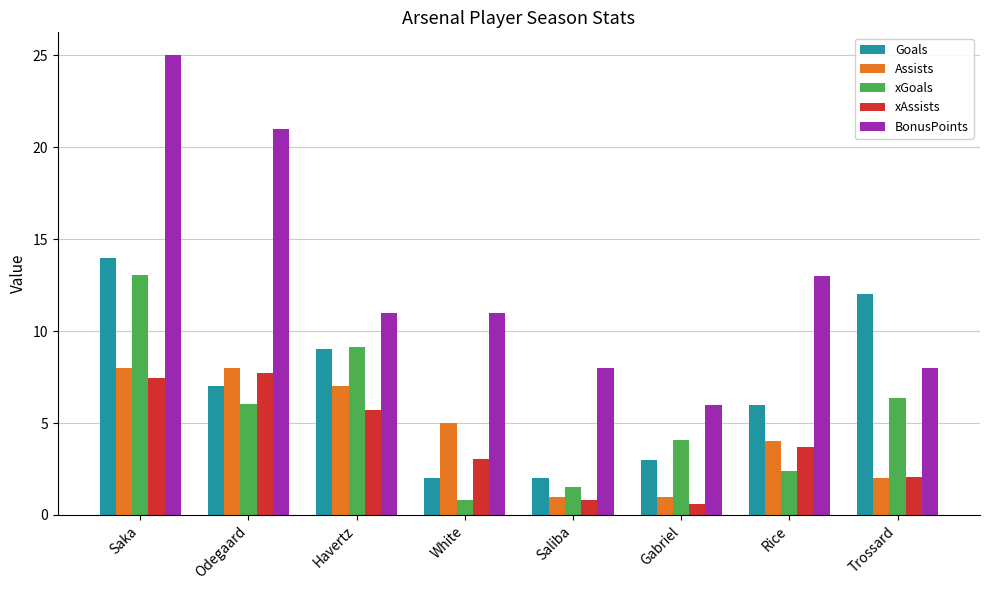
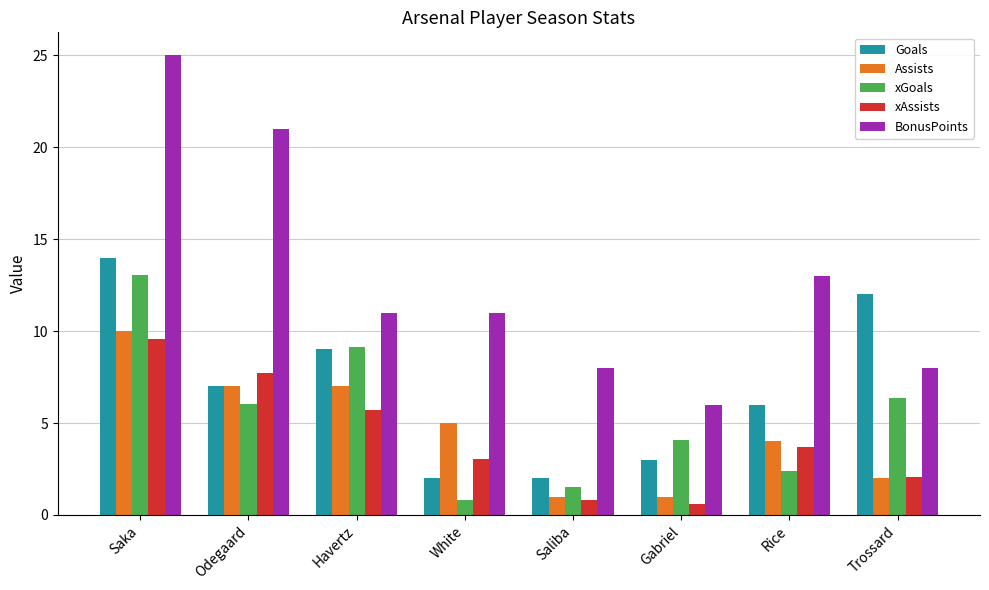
Assists, Saka: 8 -> 10
xAssists, Saka: 7.5 -> 9.6
Assists, Odegaard: 8 -> 7
